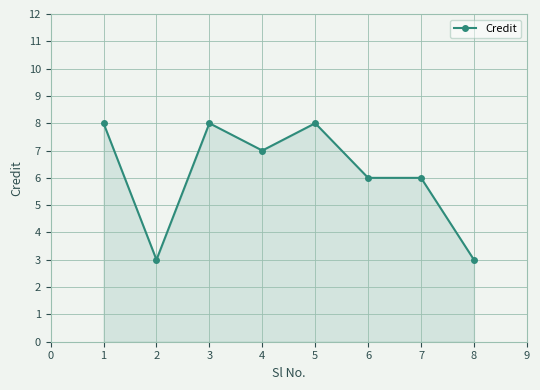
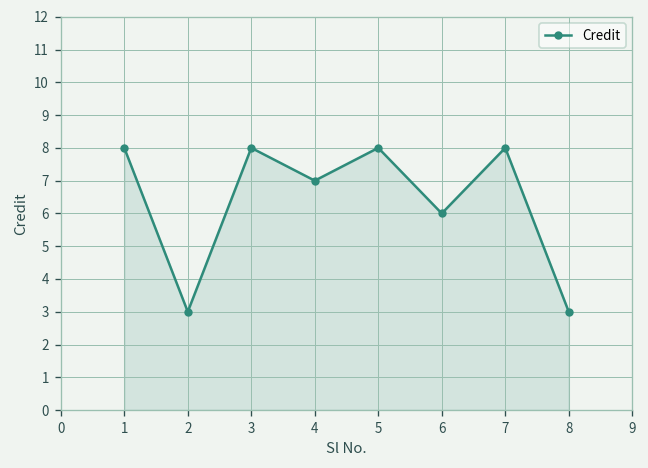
7: 6 -> 8
